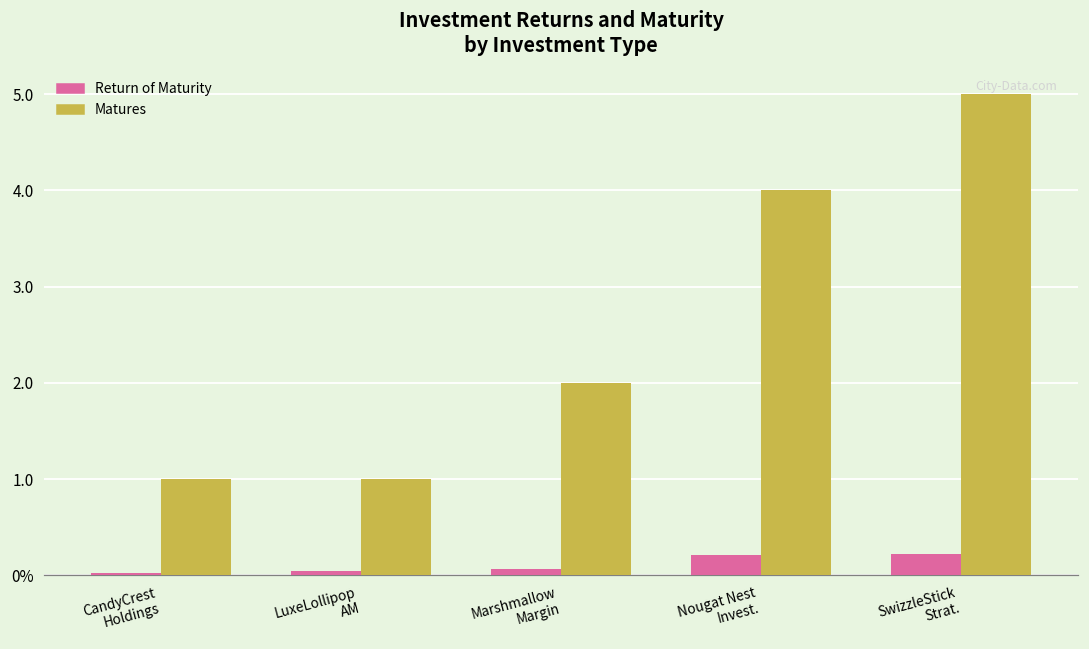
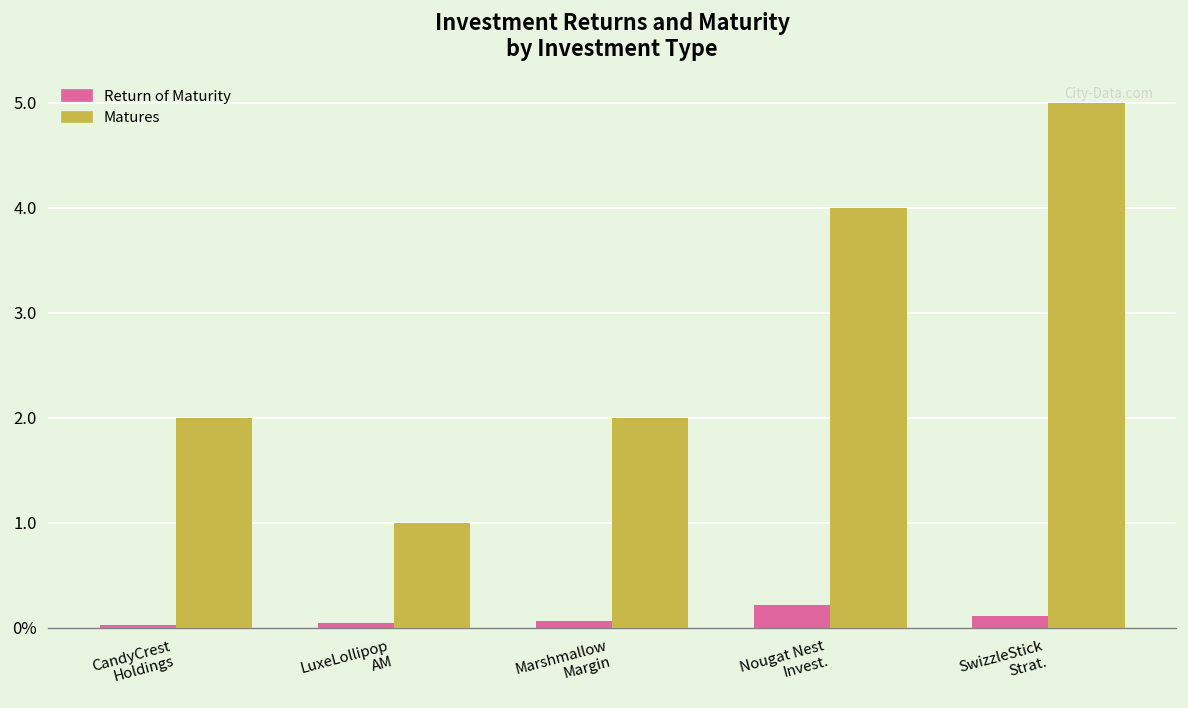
Matures, CandyCrest Holdings: 1 -> 2
Return of Maturity, SwizzleStick Strat.: 0.2 -> 0.1
